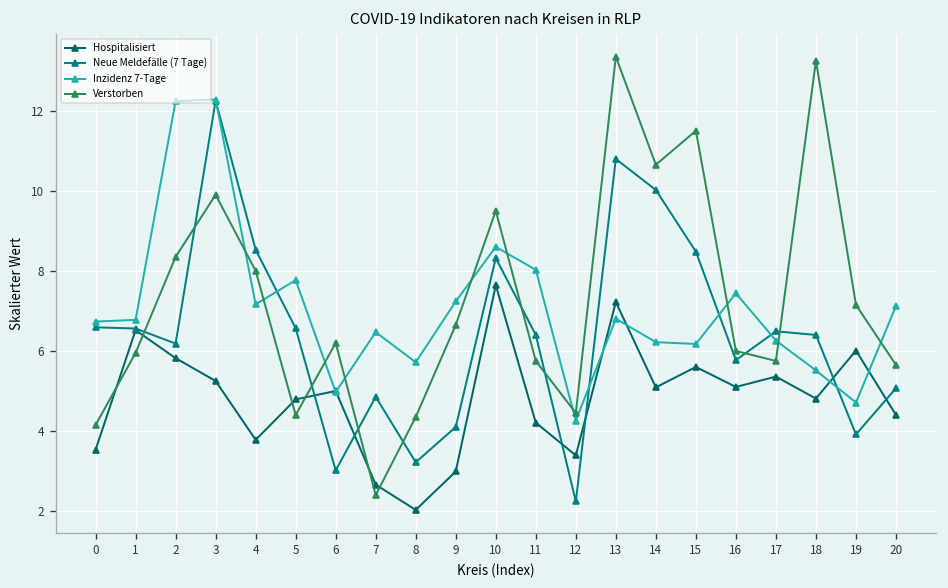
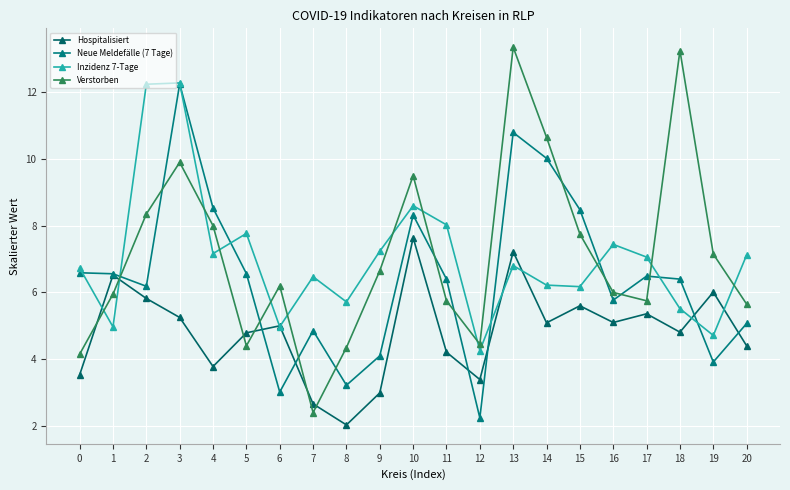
Inzidenz 7-Tage, 1: 6.8 -> 5.0
Verstorben, 15: 11.5 -> 7.8
Inzidenz 7-Tage, 17: 6.3 -> 7.1
